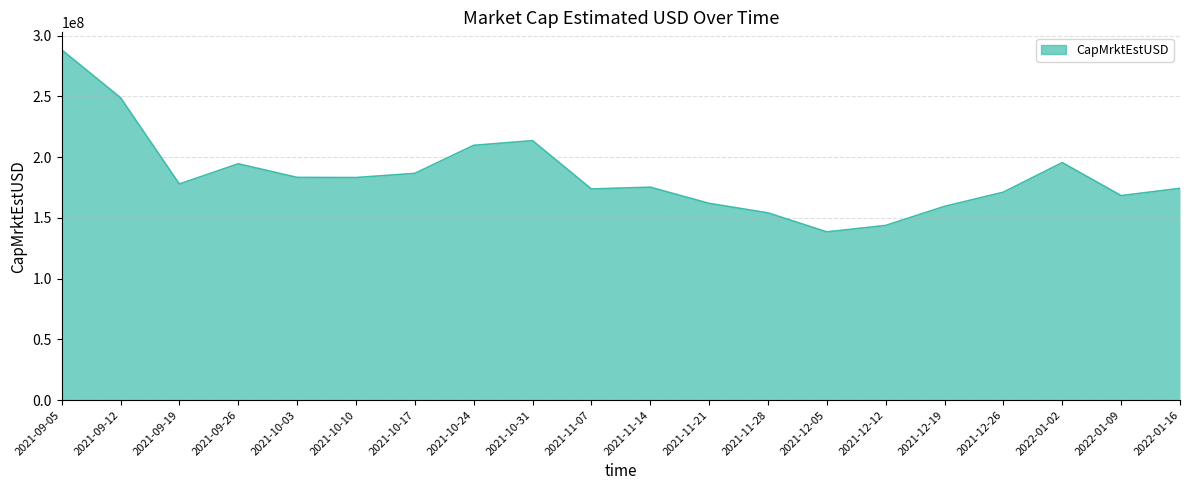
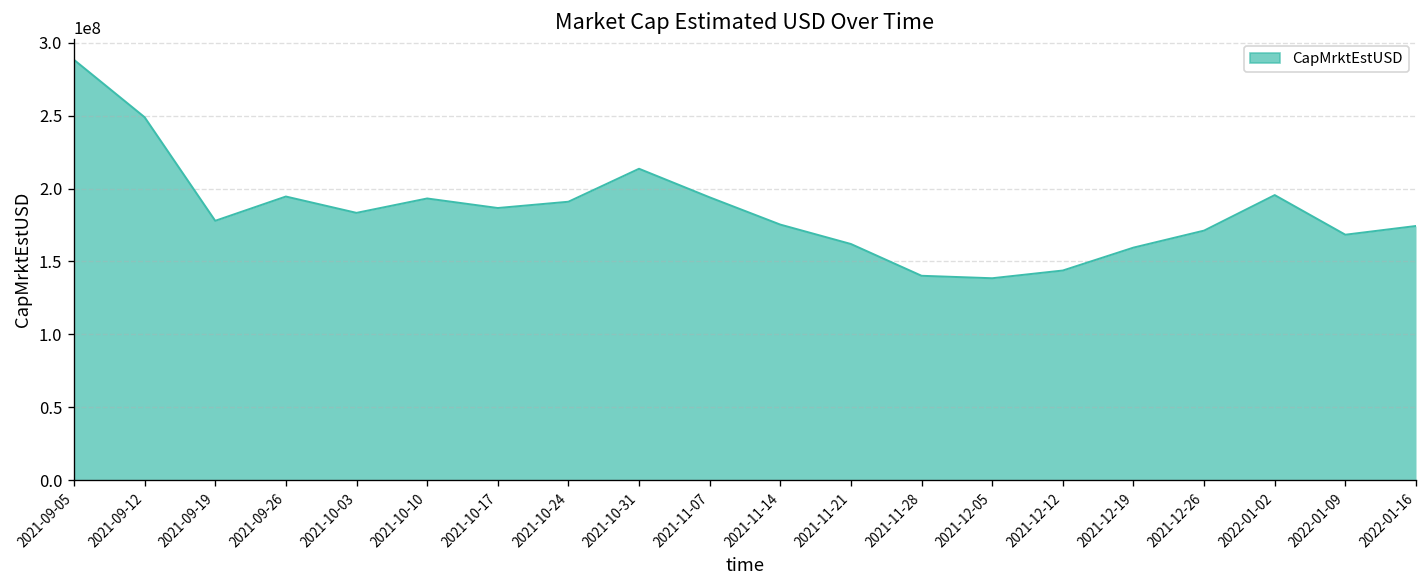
2021-10-10: 183000000 -> 193000000
2021-10-24: 210000000 -> 191000000
2021-11-07: 174000000 -> 194000000
2021-11-28: 154000000 -> 140000000
